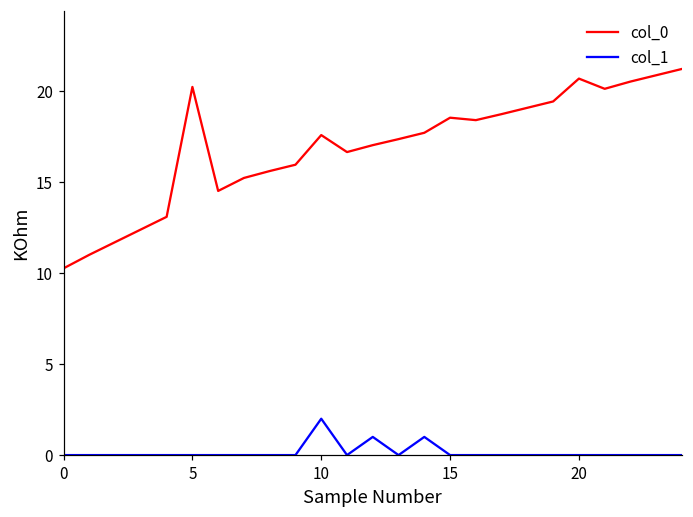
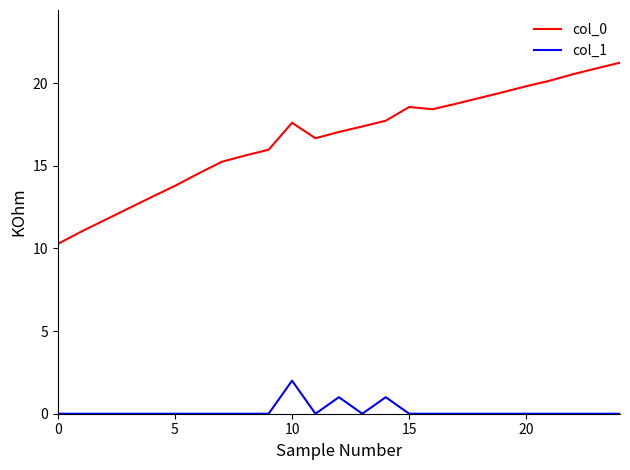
col_0, 5: 20.2 -> 13.8
col_0, 20: 20.7 -> 19.8
